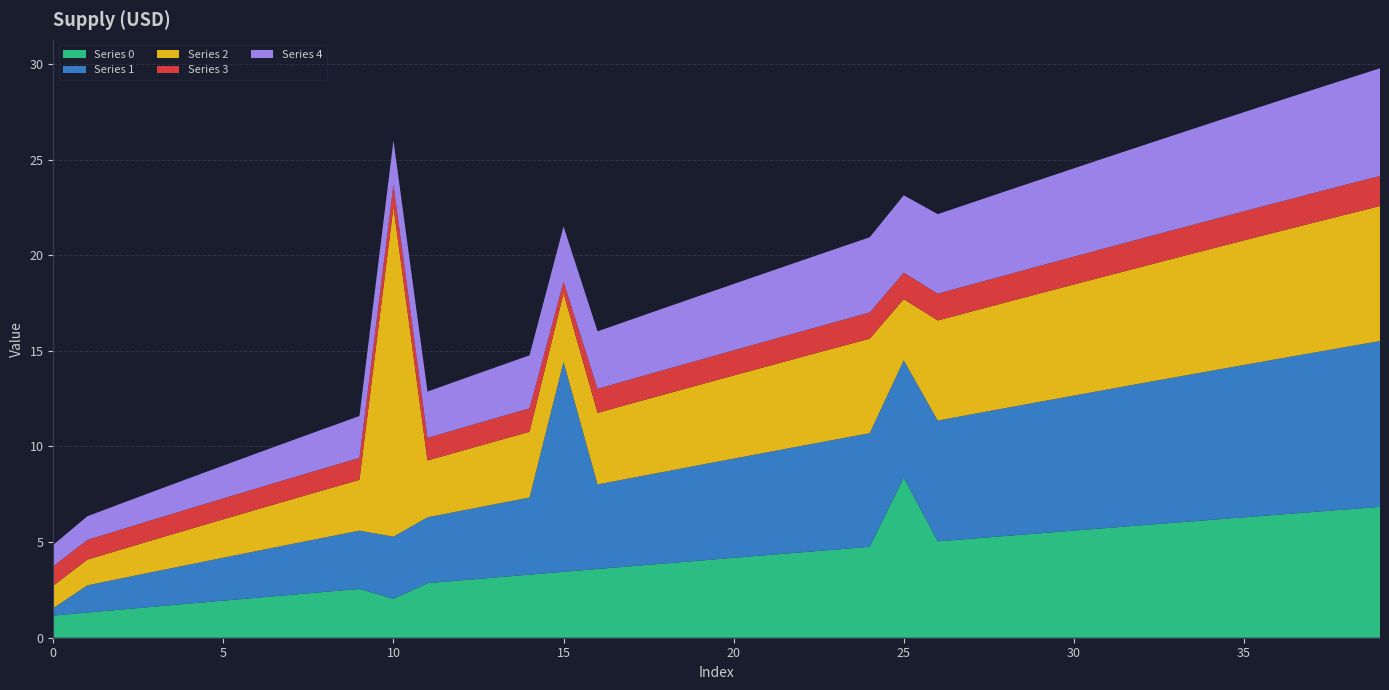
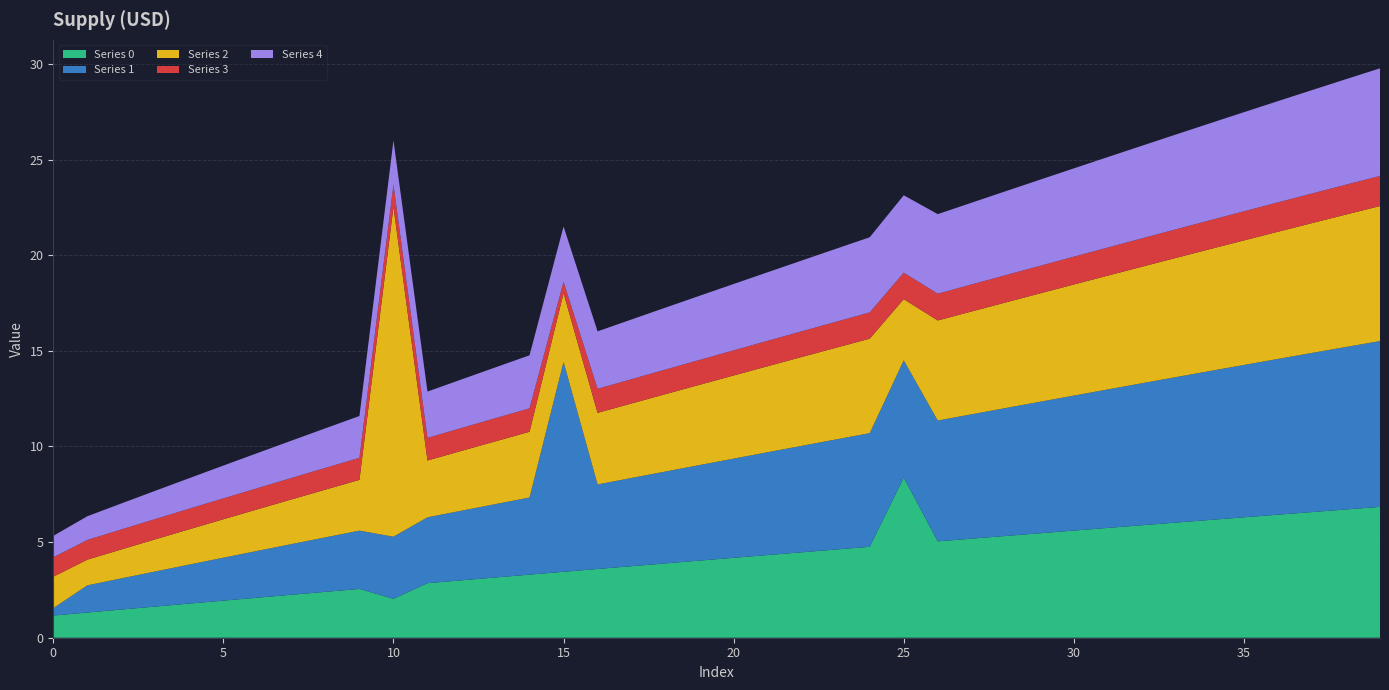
Series 2, 0: 1.2 -> 1.6
